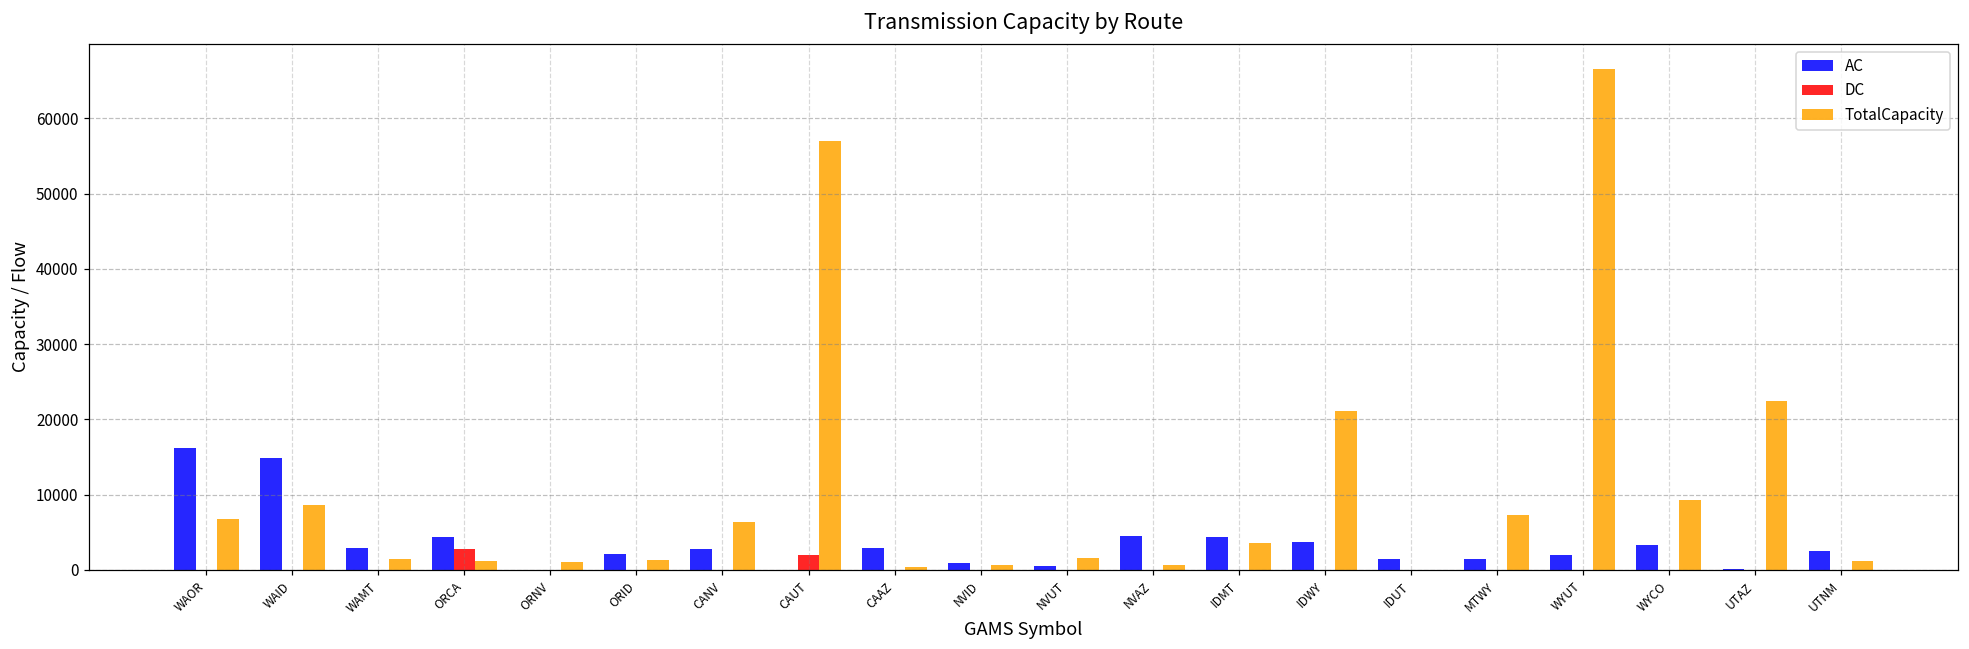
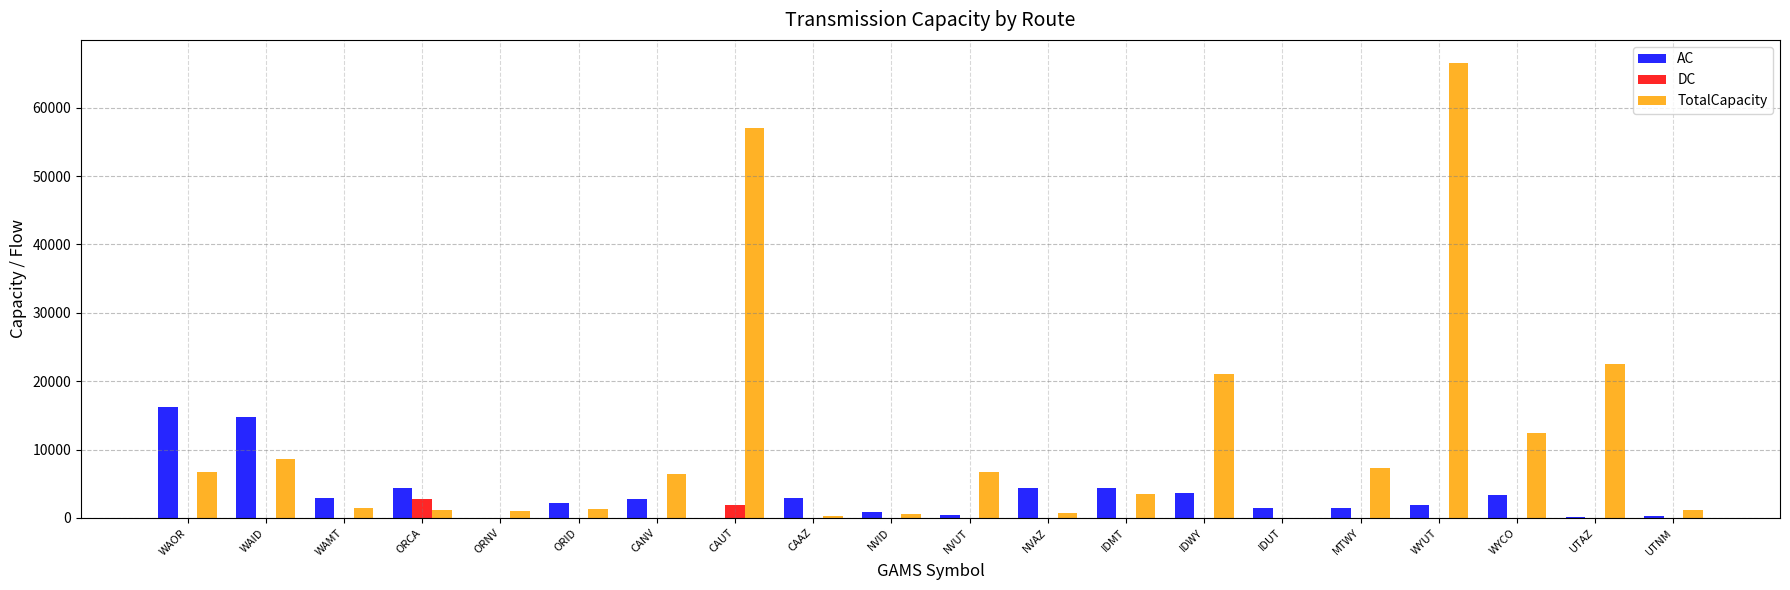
TotalCapacity, NVUT: 2000 -> 7000
TotalCapacity, WYCO: 9000 -> 12000
AC, UTNM: 2000 -> 0
